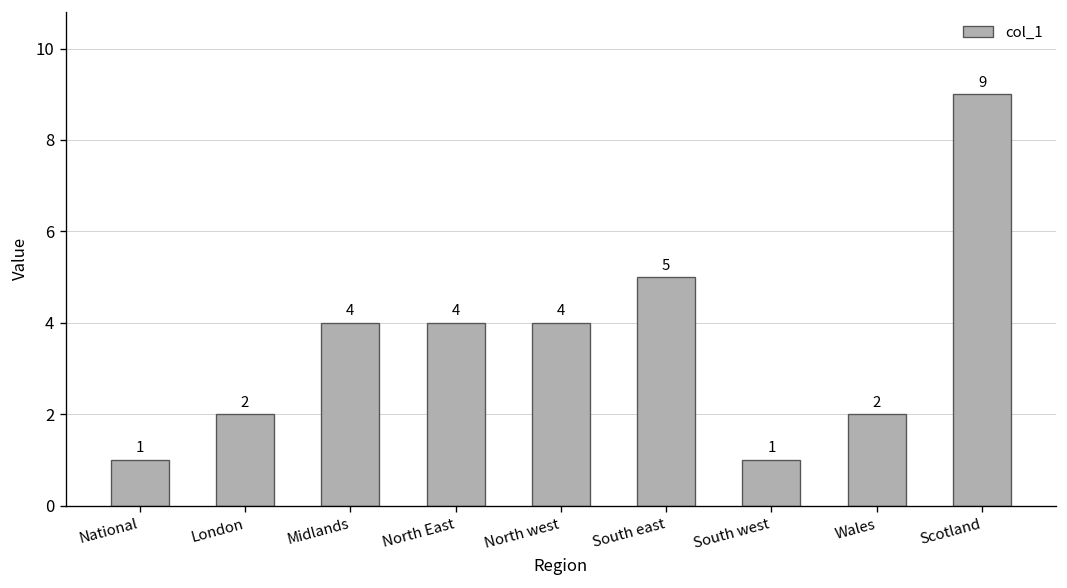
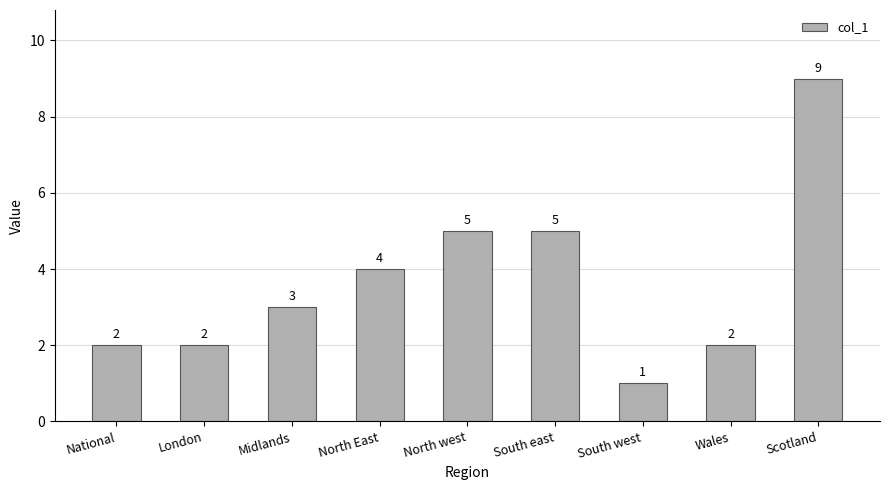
National: 1 -> 2
Midlands: 4 -> 3
North west: 4 -> 5
